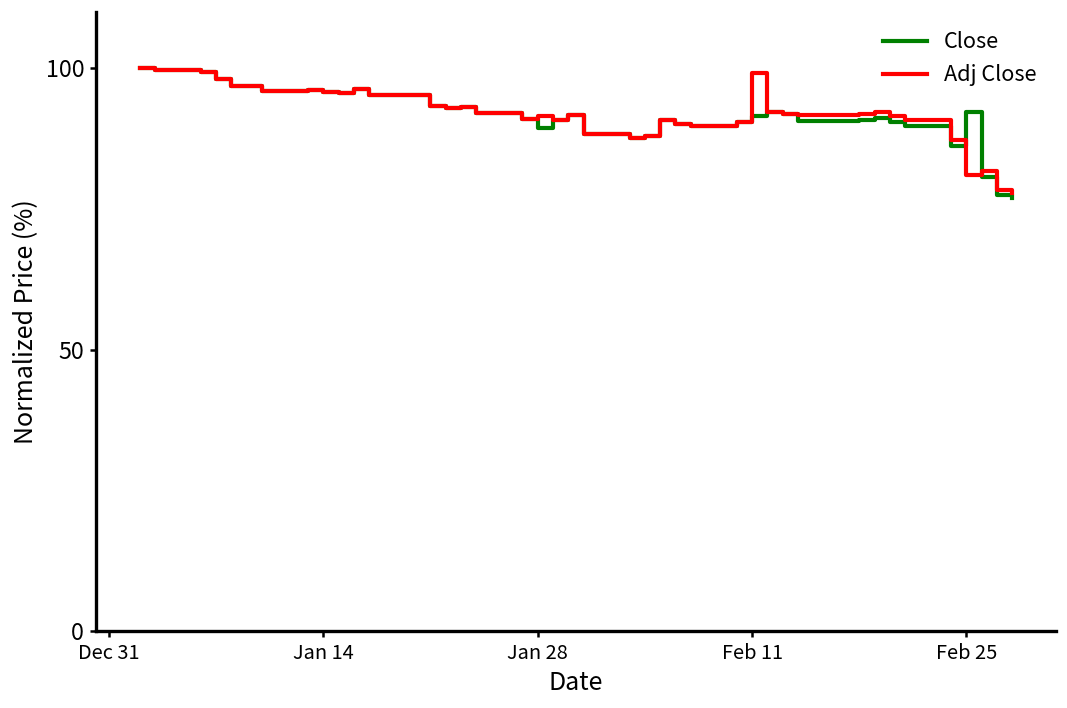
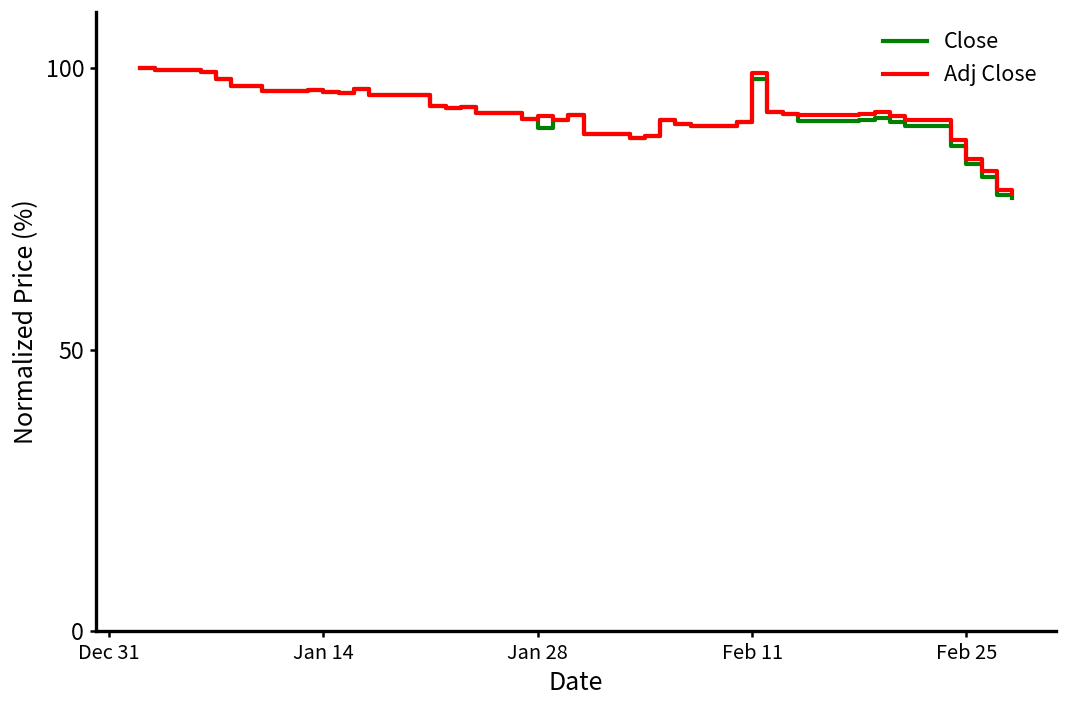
Close, Feb 11: 92 -> 98
Close, Feb 25: 92 -> 83
Adj Close, Feb 25: 81 -> 84
